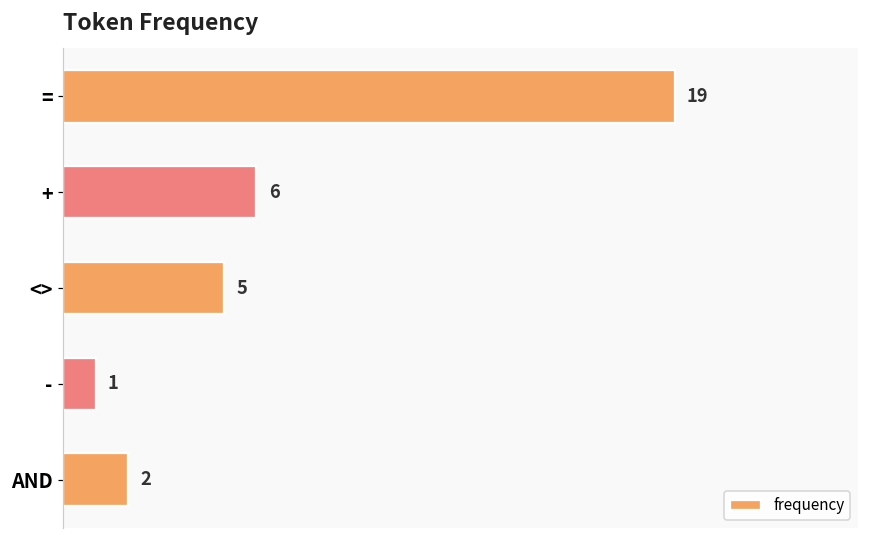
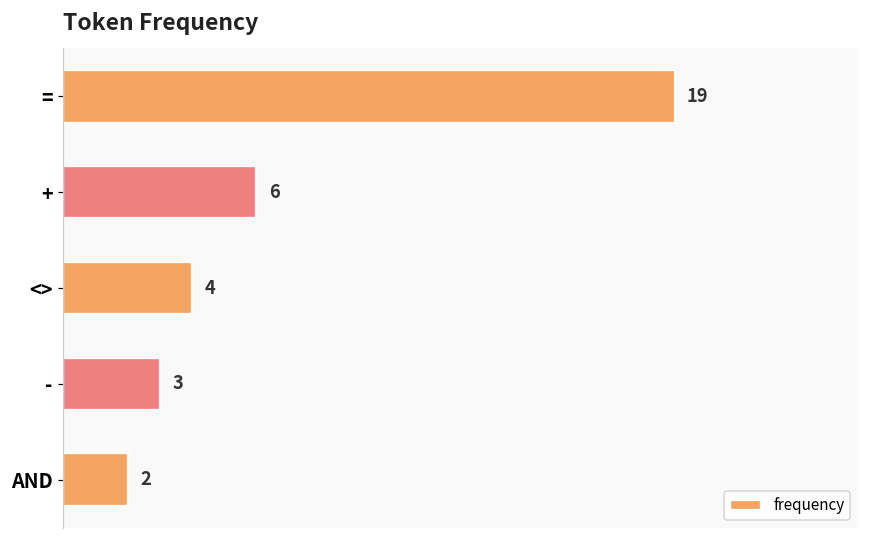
<>: 5 -> 4
-: 1 -> 3
